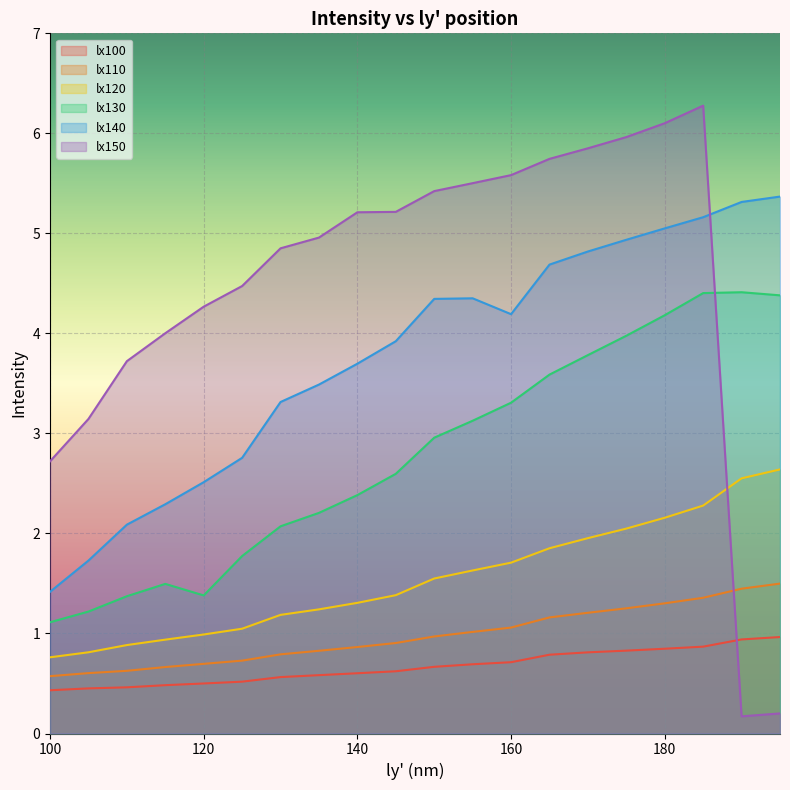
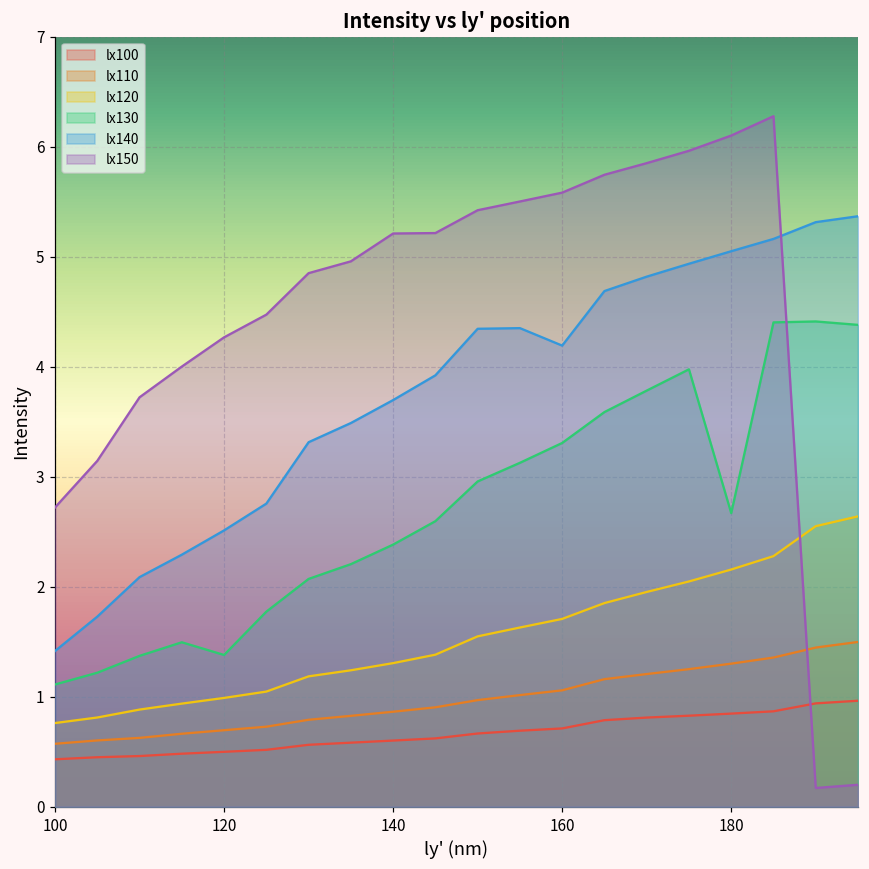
lx130, 180: 4.18 -> 2.67
